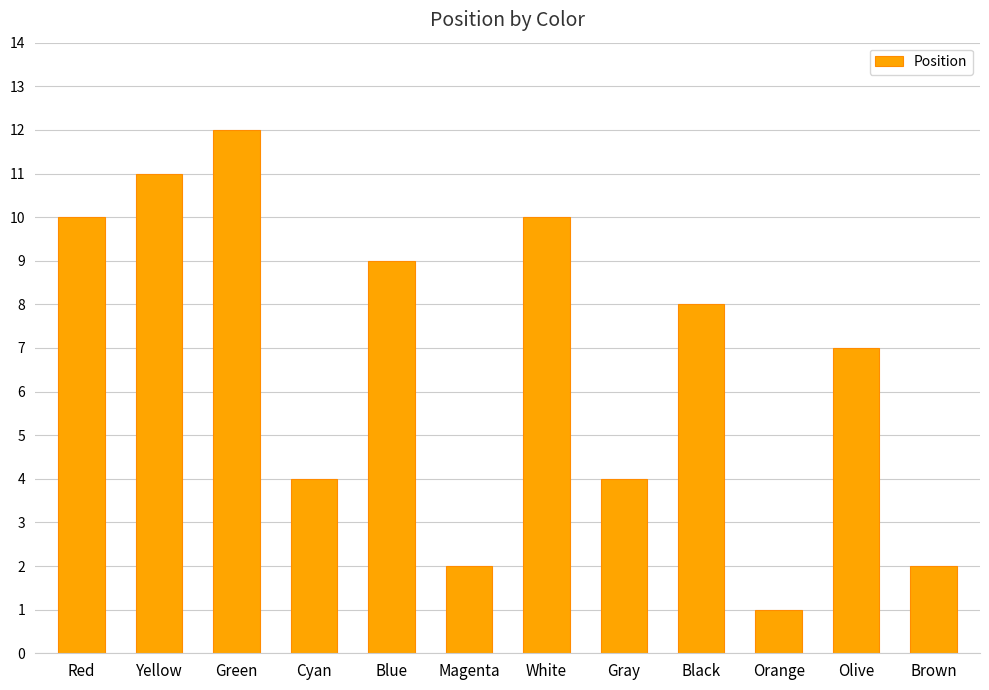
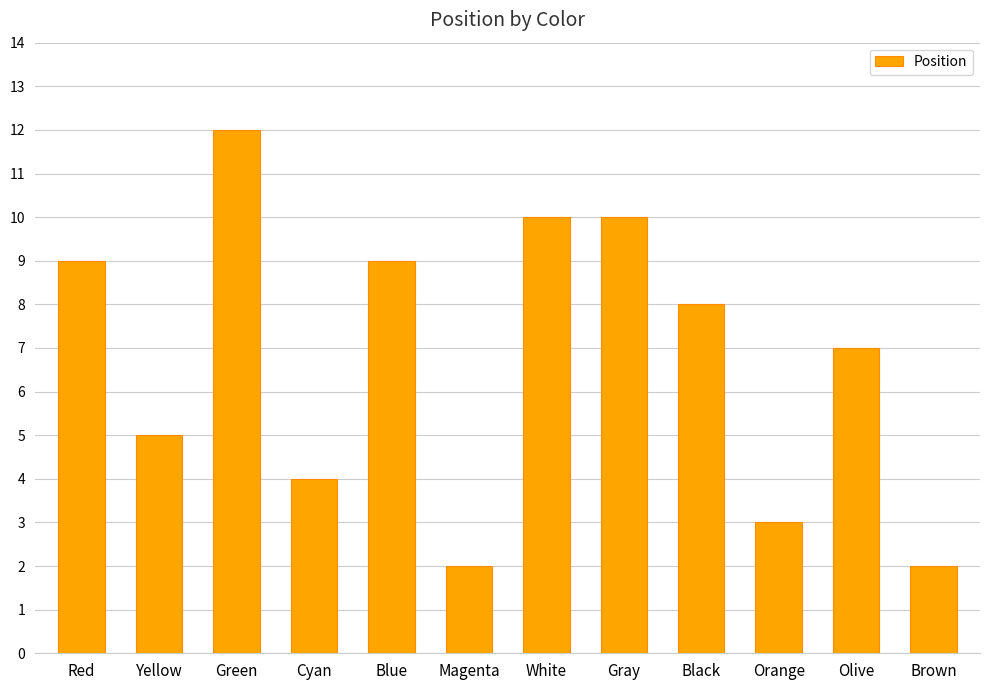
Red: 10 -> 9
Yellow: 11 -> 5
Gray: 4 -> 10
Orange: 1 -> 3
